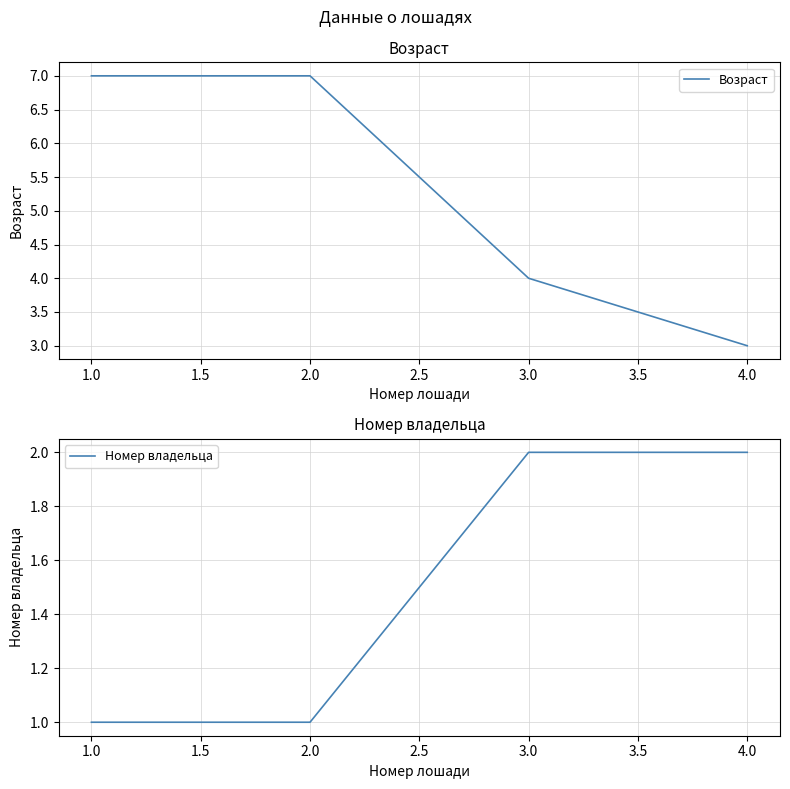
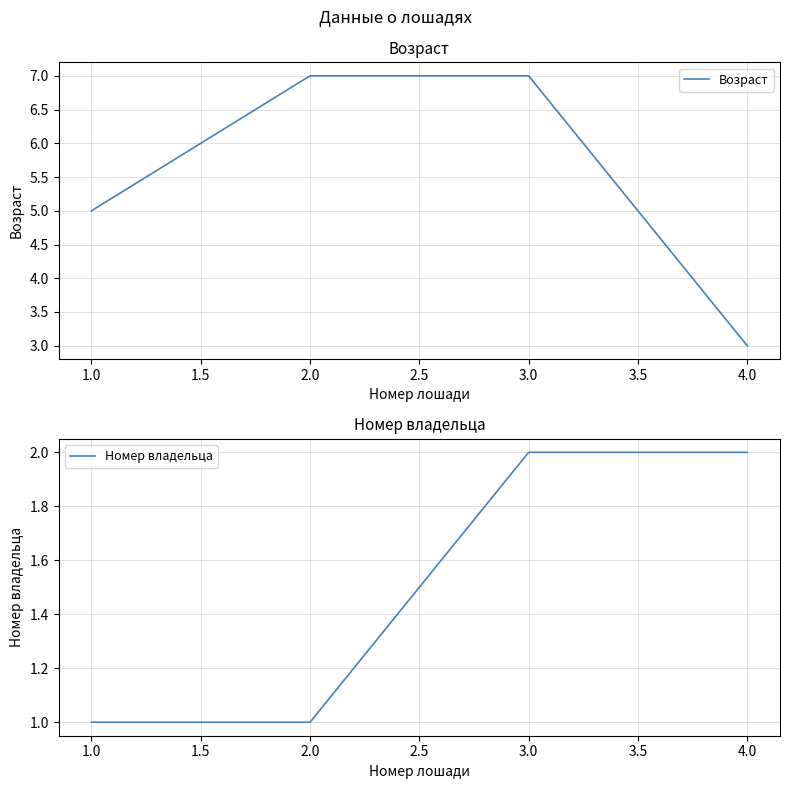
Возраст, 1.0: 7 -> 5
Возраст, 3.0: 4 -> 7
